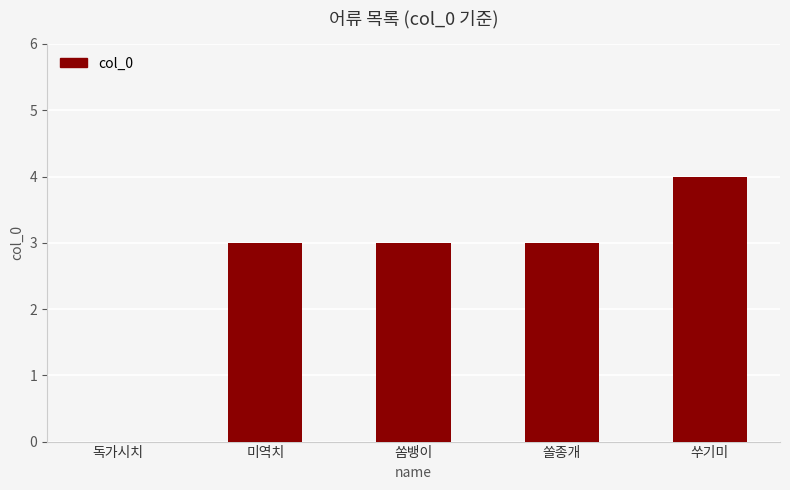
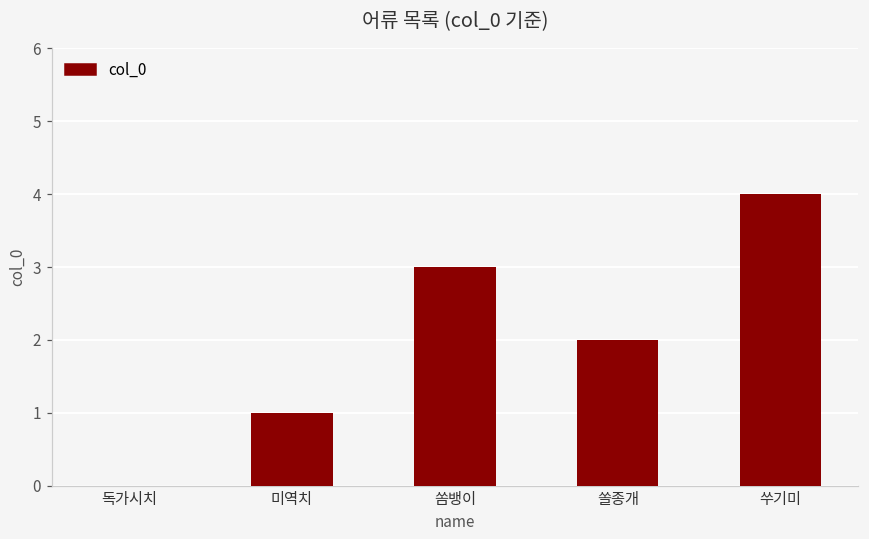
미역치: 3 -> 1
쏠종개: 3 -> 2
